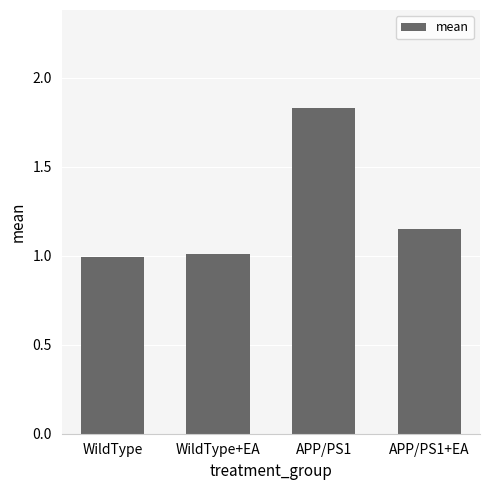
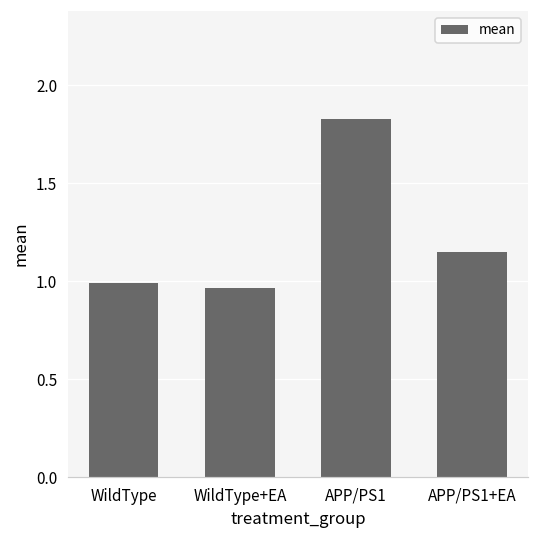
WildType+EA: 1.01 -> 0.96
